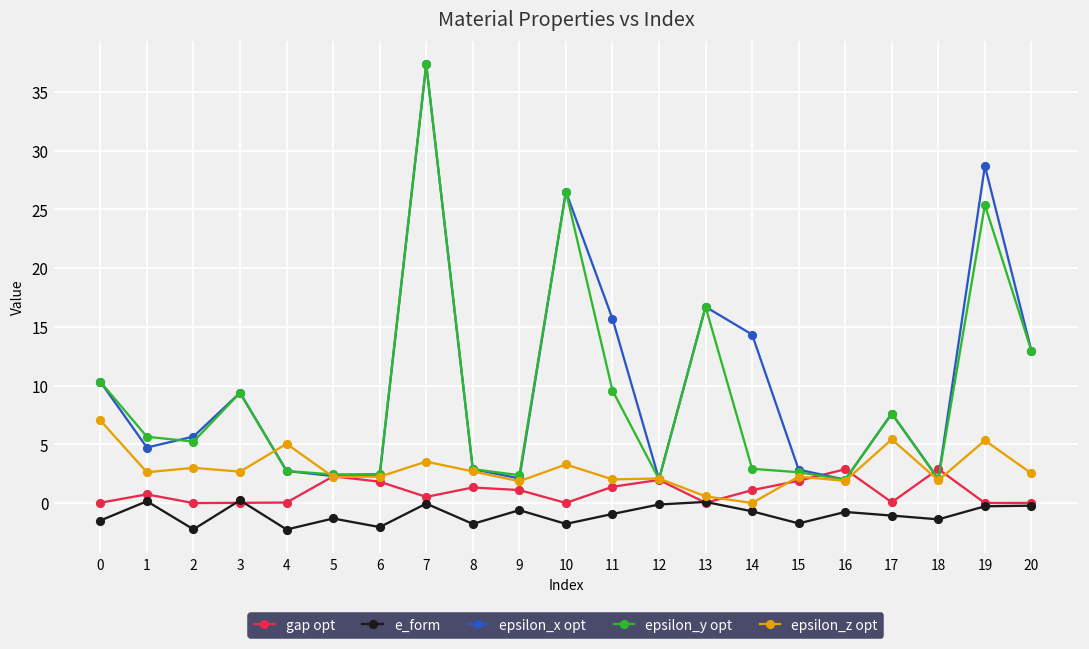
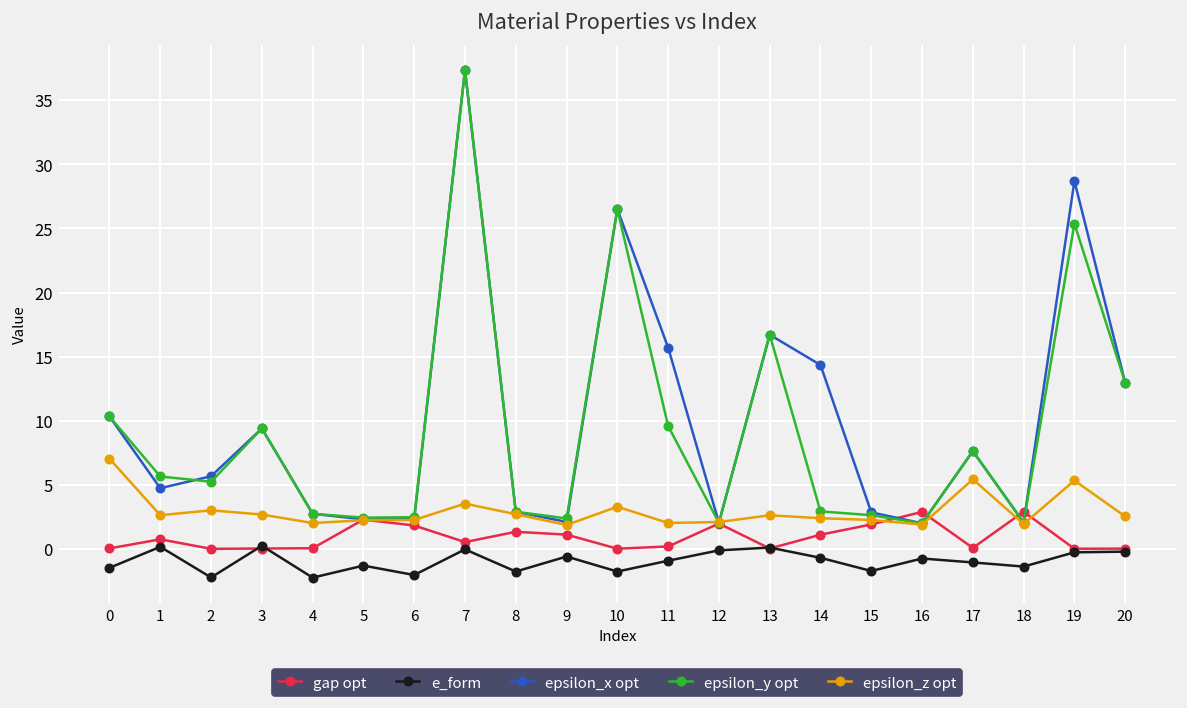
epsilon_z opt, 4: 5.0 -> 2.0
gap opt, 11: 1.4 -> 0.2
epsilon_z opt, 13: 0.6 -> 2.6
epsilon_z opt, 14: 0.0 -> 2.4
